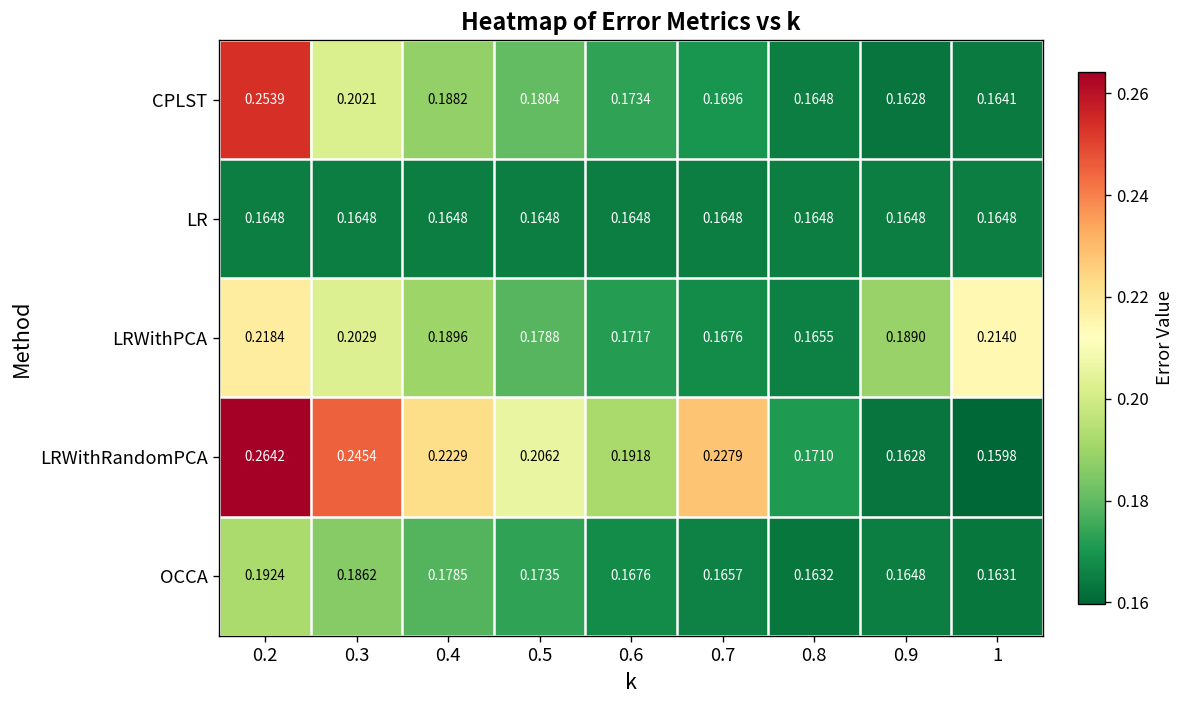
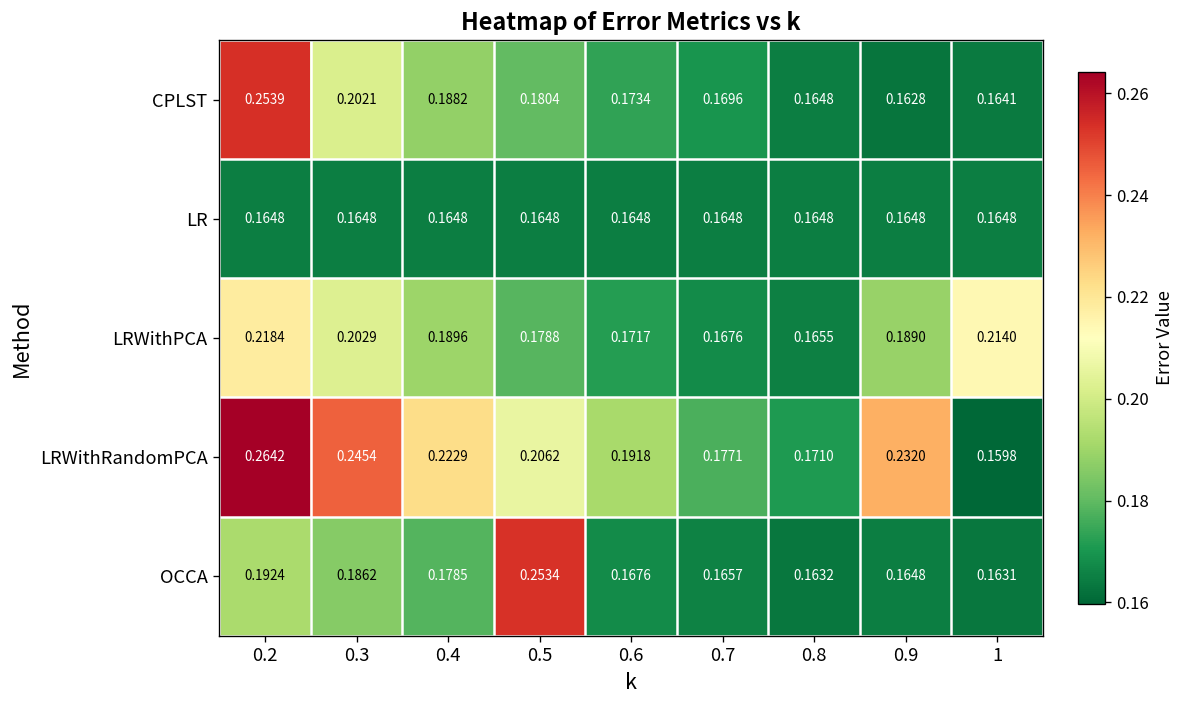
LRWithRandomPCA, 0.7: 0.2279 -> 0.1771
LRWithRandomPCA, 0.9: 0.1628 -> 0.2320
OCCA, 0.5: 0.1735 -> 0.2534
